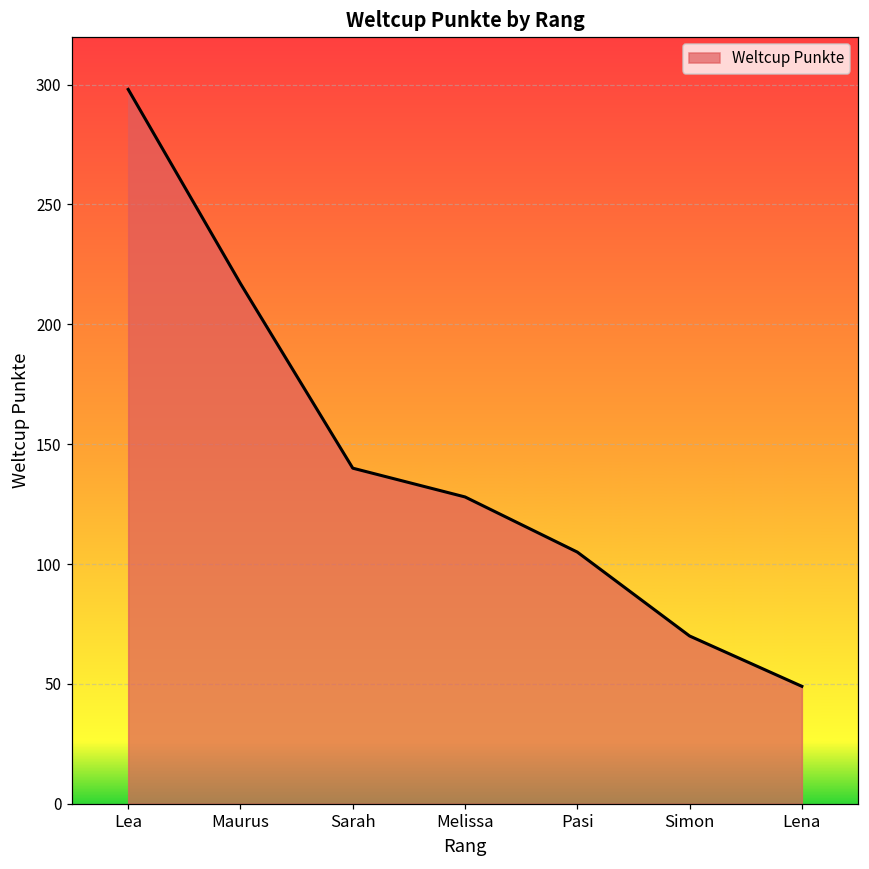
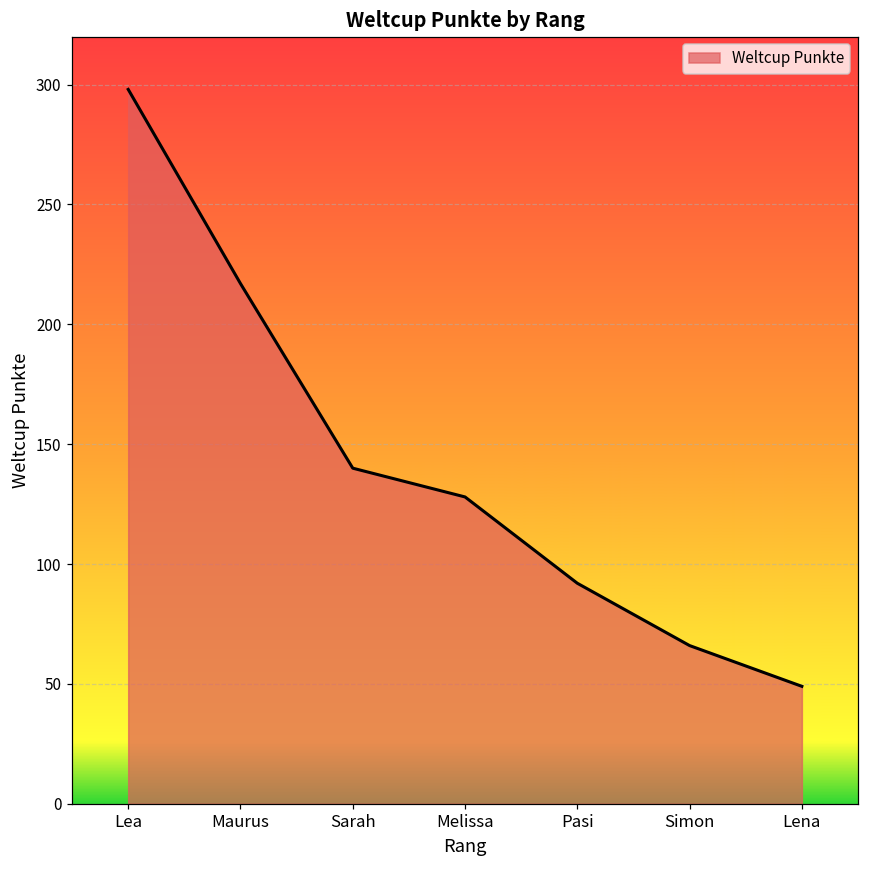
Pasi: 105 -> 92
Simon: 70 -> 66
